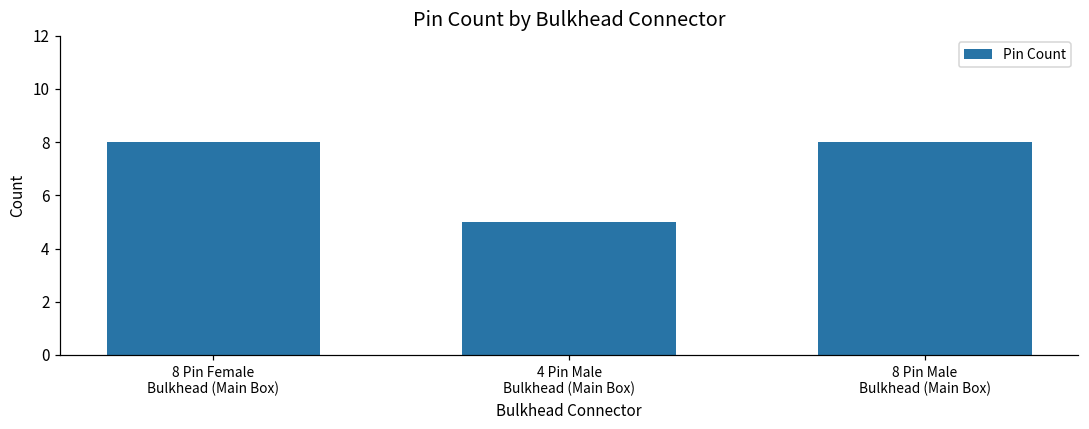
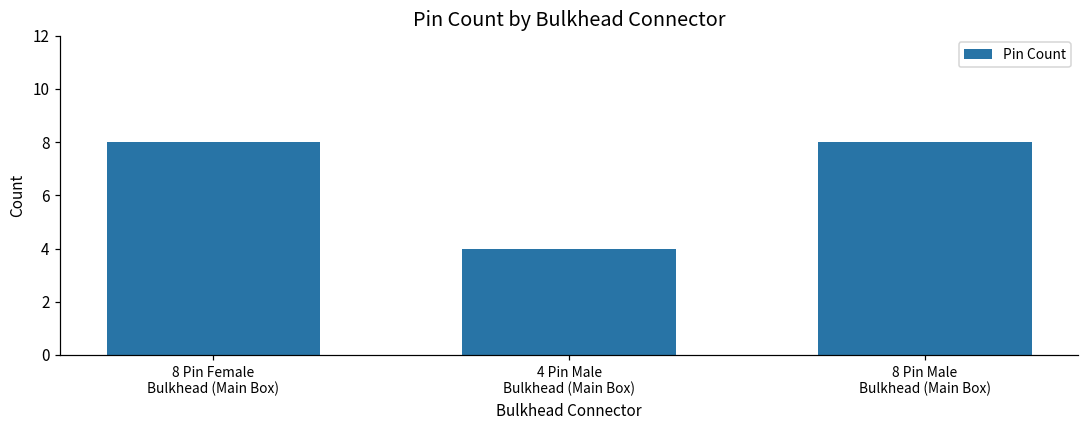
4 Pin Male Bulkhead (Main Box): 5 -> 4
